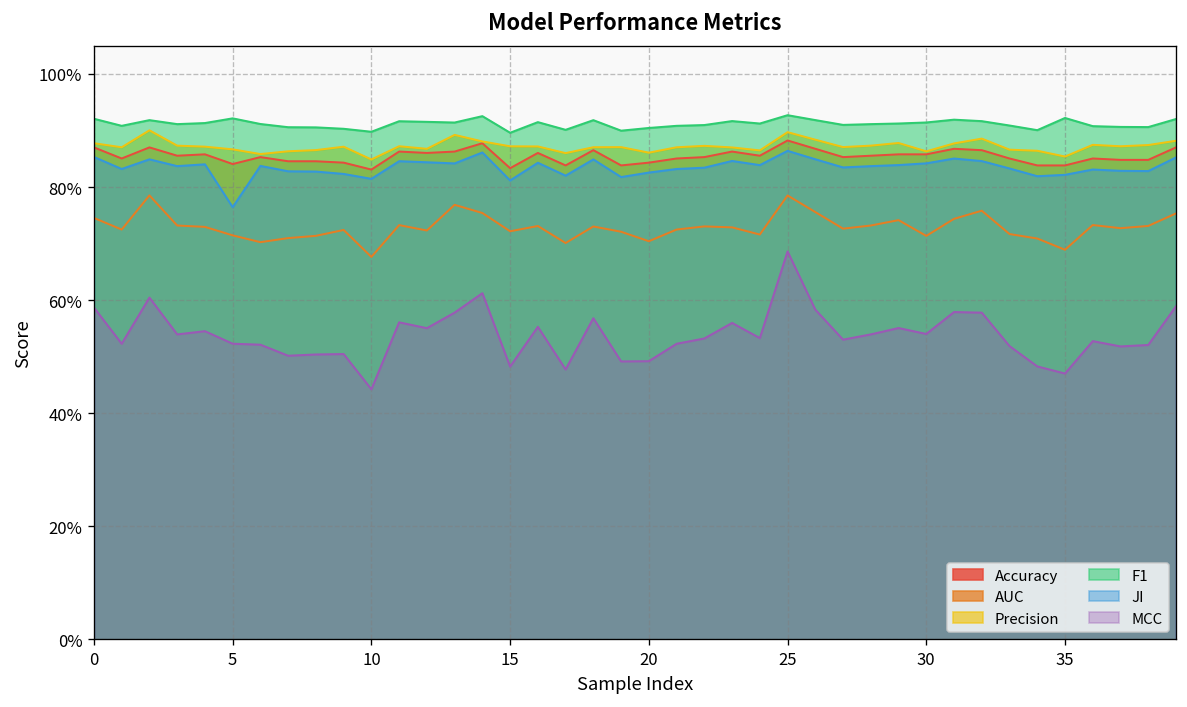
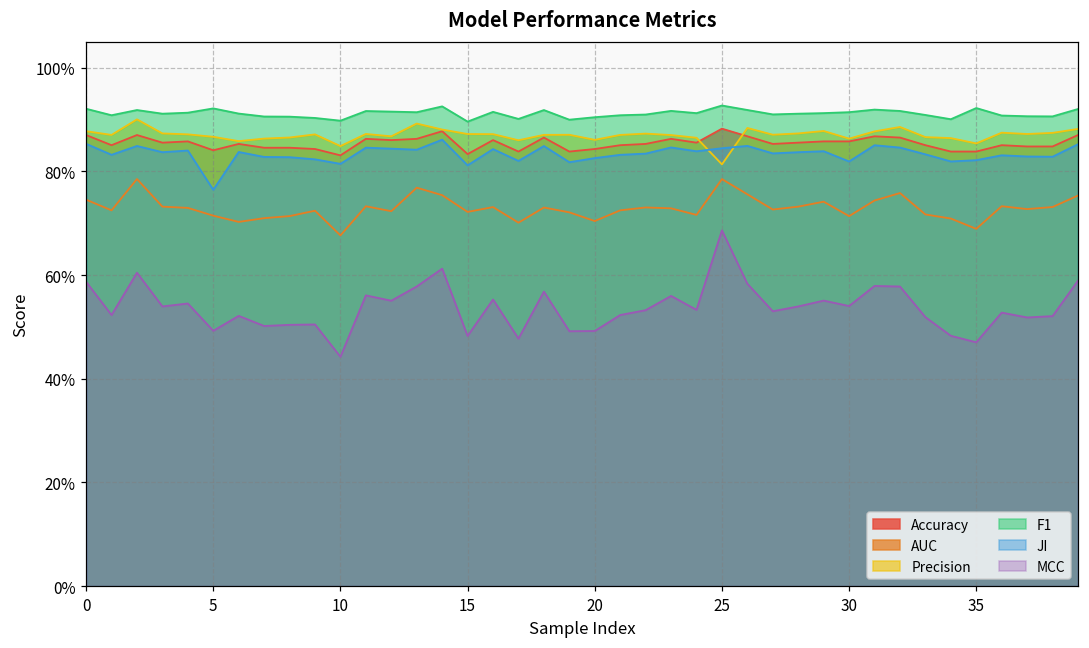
MCC, 5: 52% -> 49%
Precision, 25: 90% -> 81%
JI, 25: 86% -> 84%
JI, 30: 84% -> 82%
